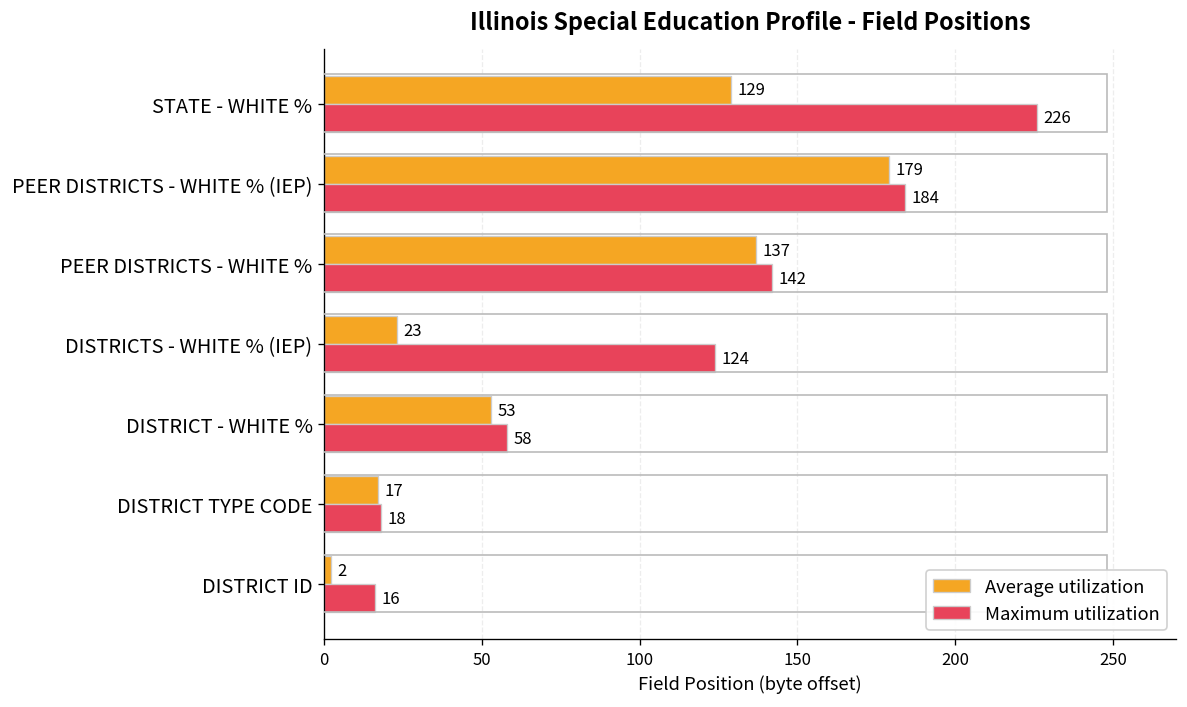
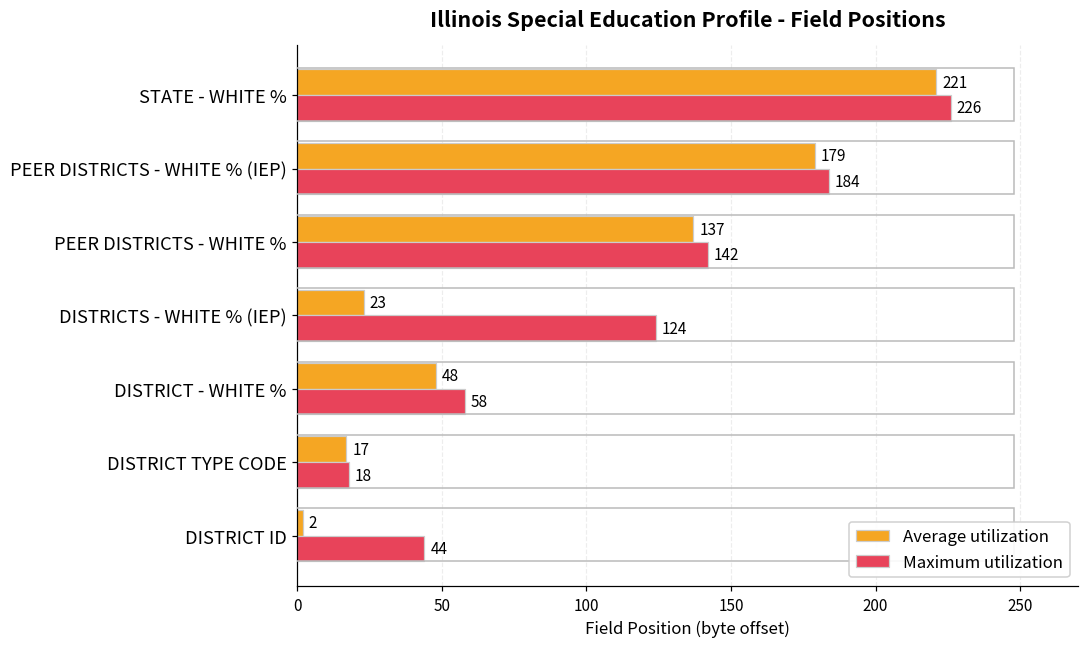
Average utilization, STATE - WHITE %: 129 -> 221
Average utilization, DISTRICT - WHITE %: 53 -> 48
Maximum utilization, DISTRICT ID: 16 -> 44
